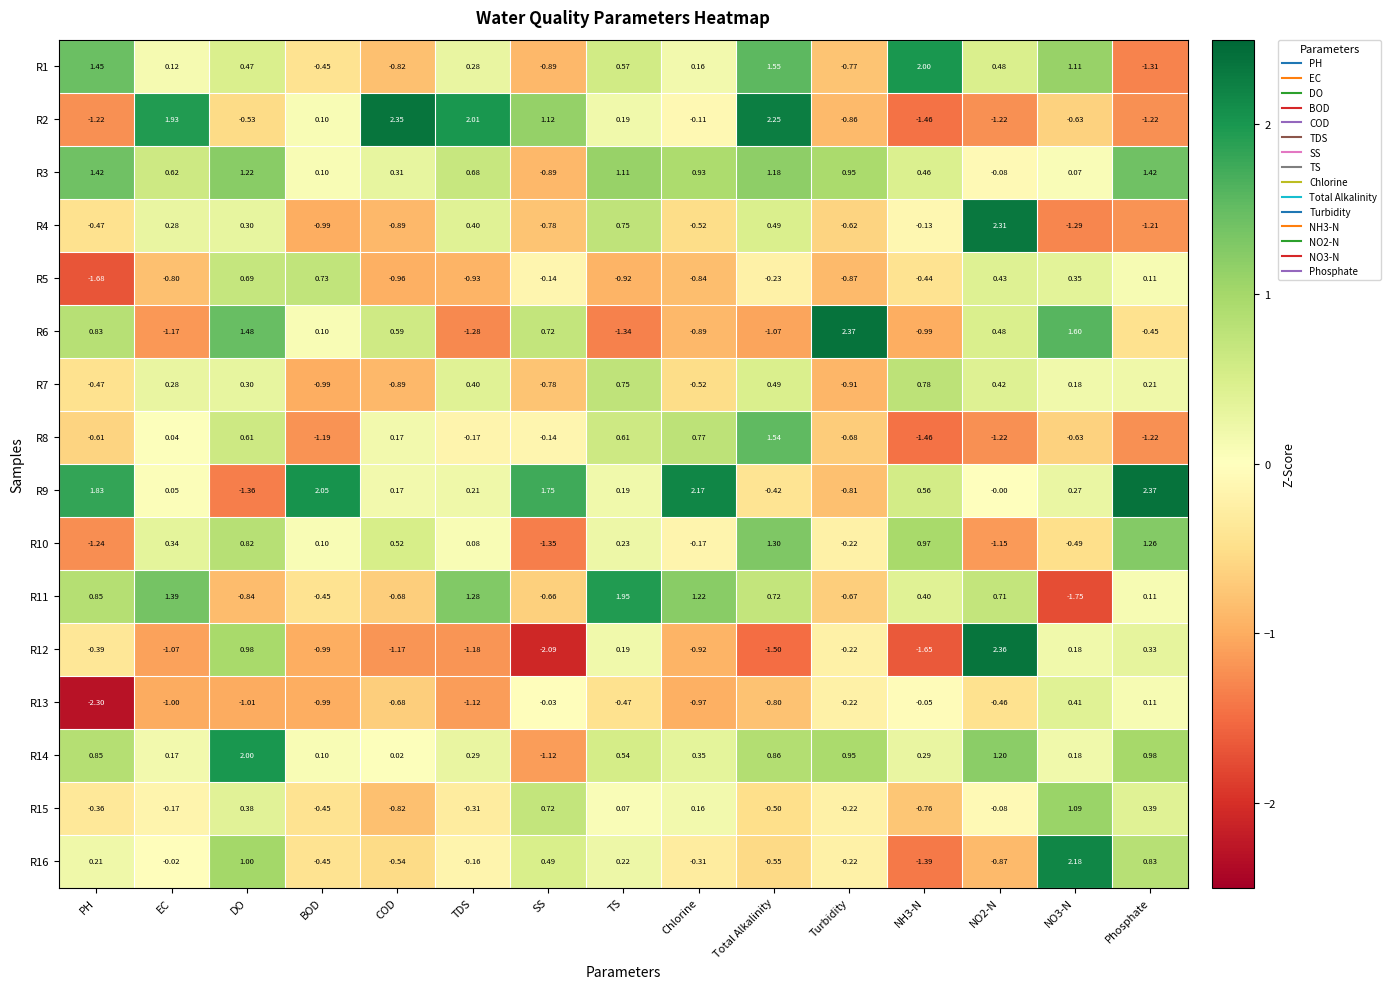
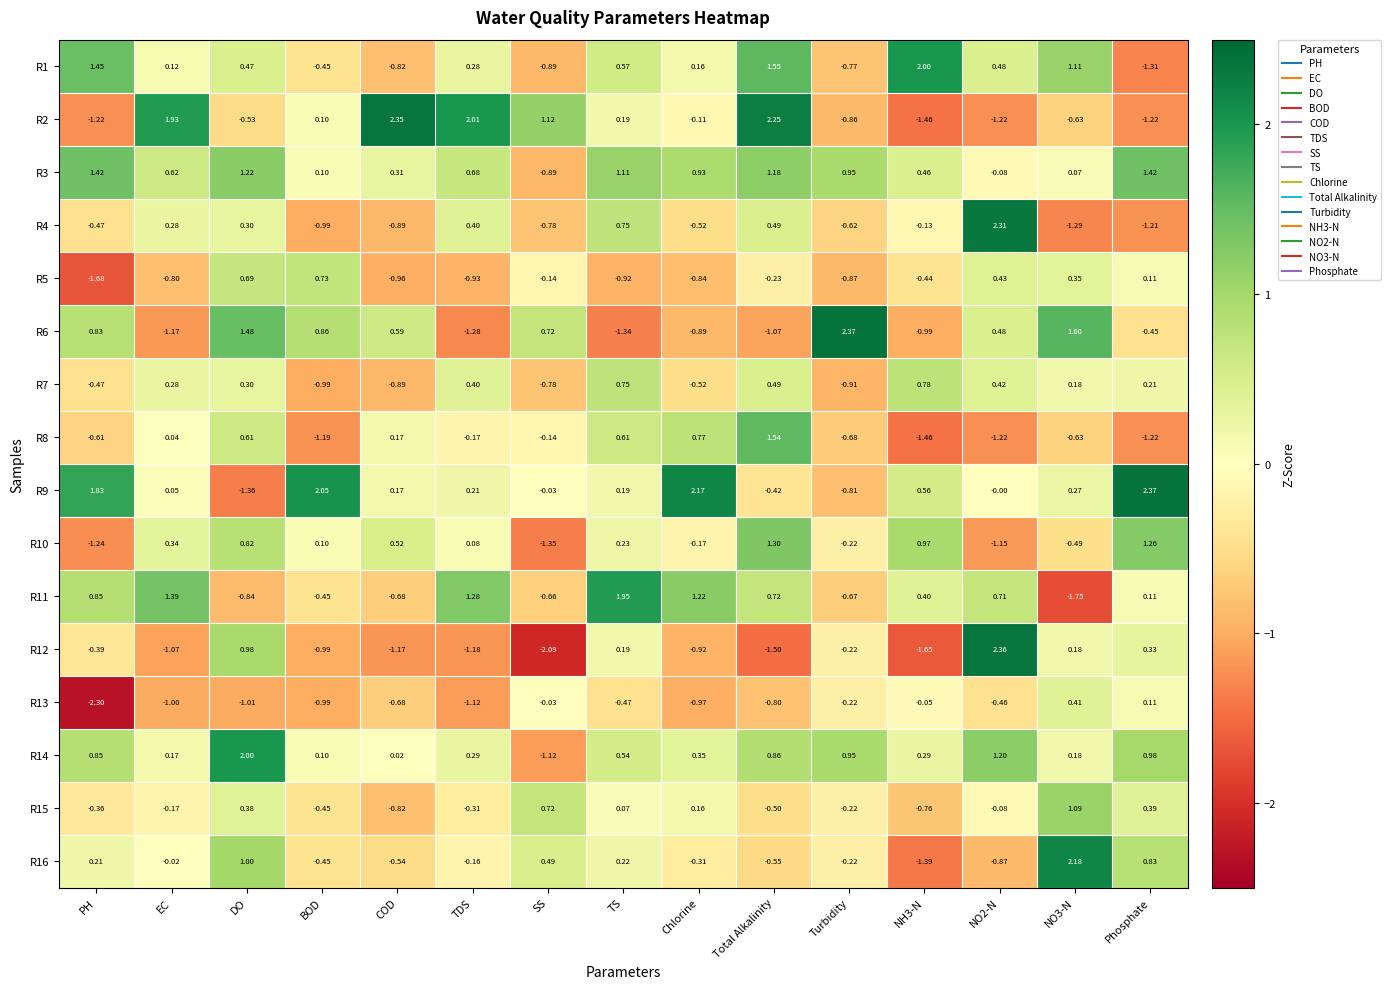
R6, BOD: 0.10 -> 0.86
R9, SS: 1.75 -> -0.03
